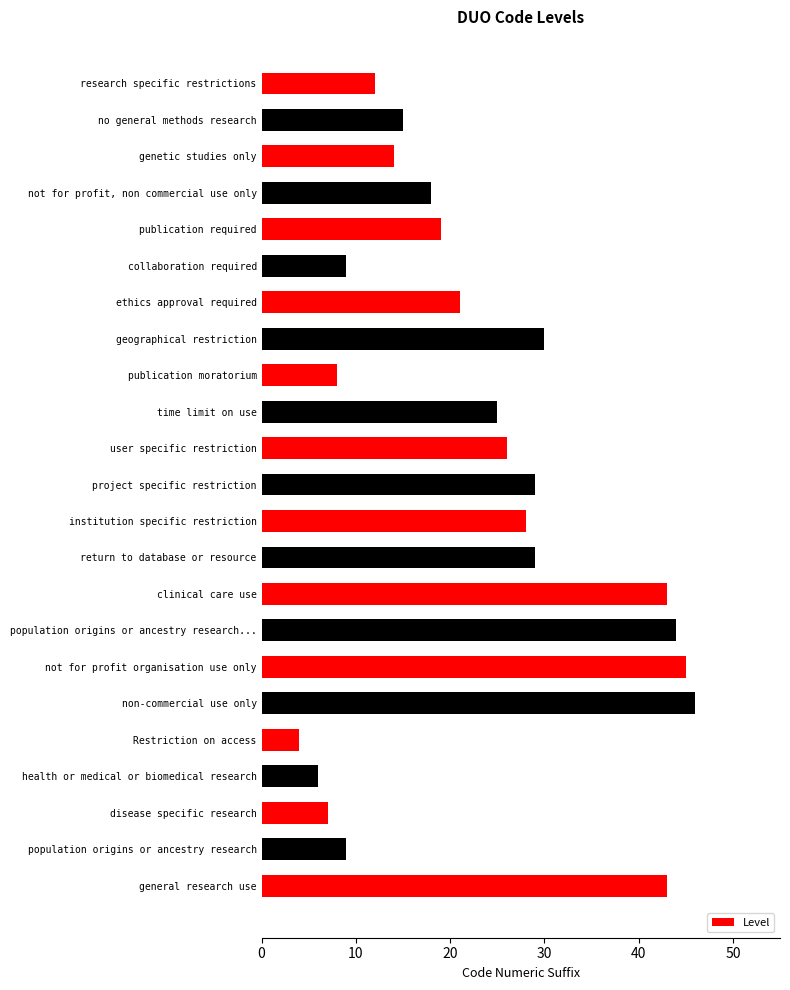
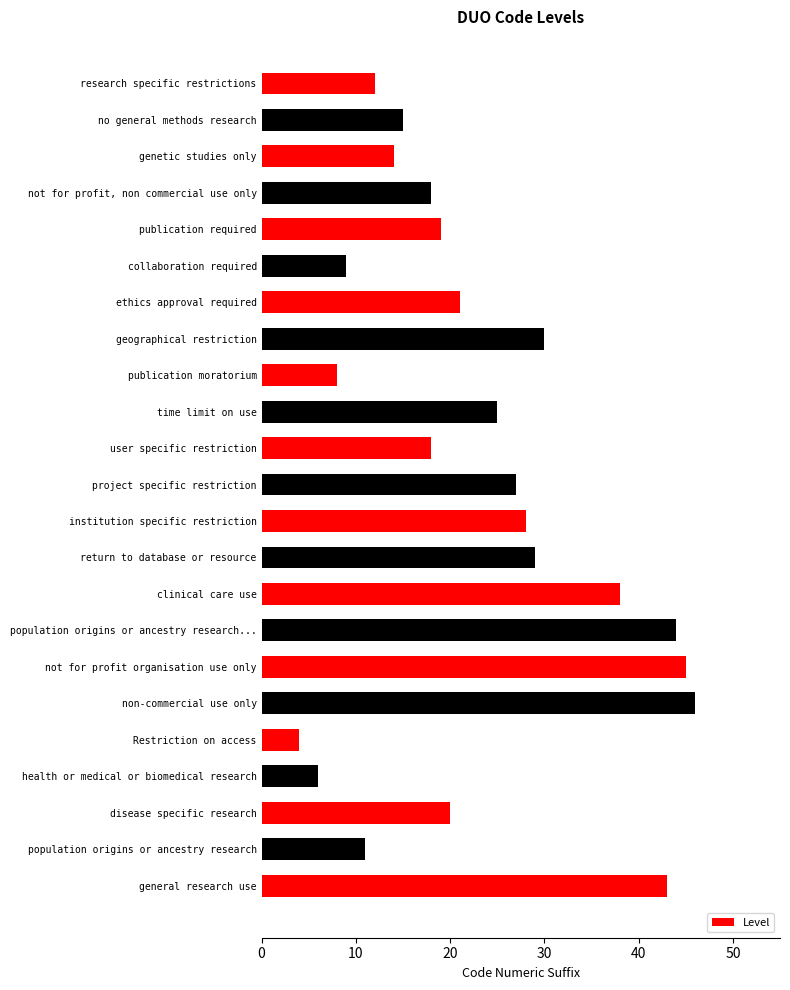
user specific restriction: 26 -> 18
project specific restriction: 29 -> 27
clinical care use: 43 -> 38
disease specific research: 7 -> 20
population origins or ancestry research: 9 -> 11
